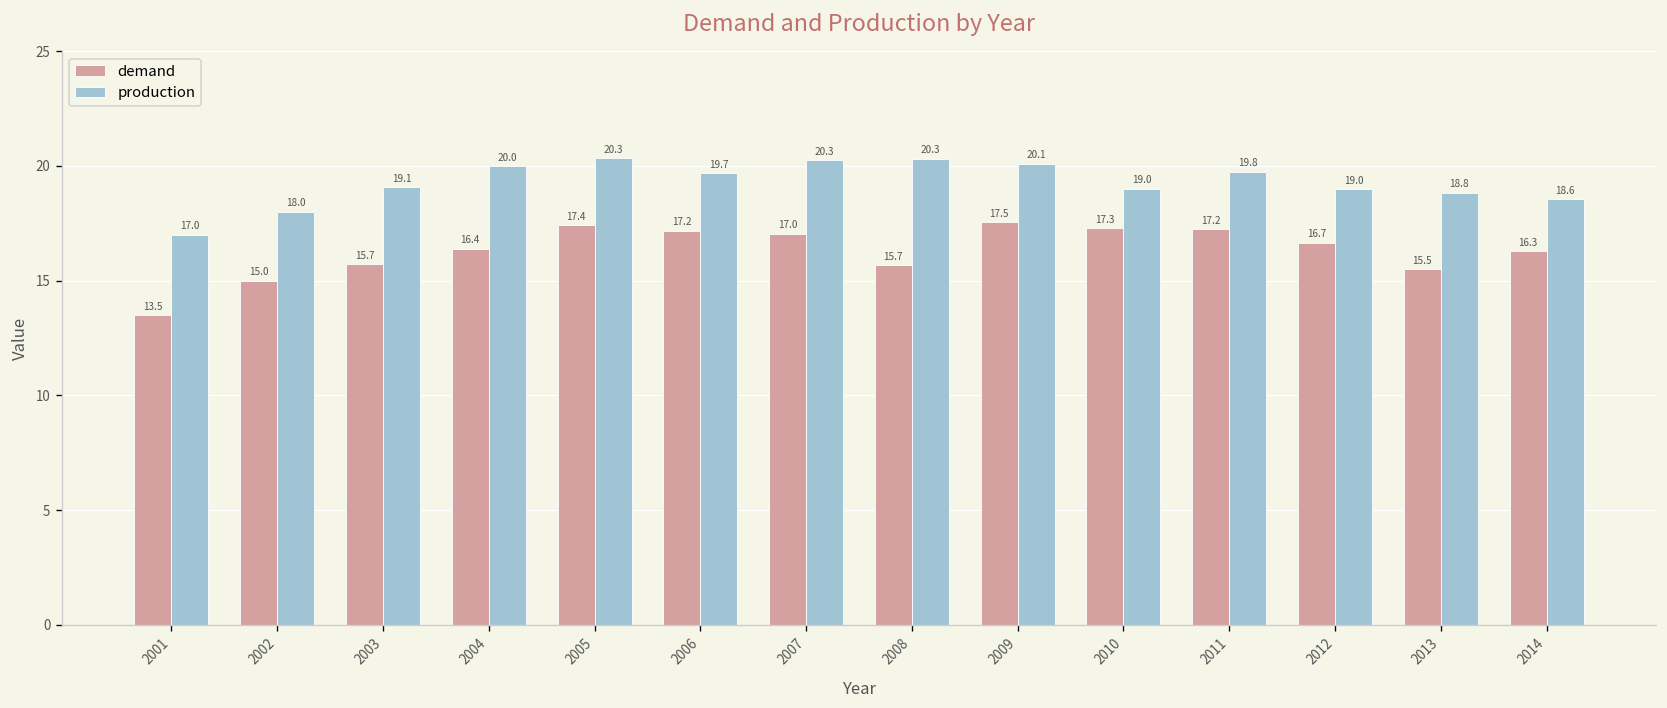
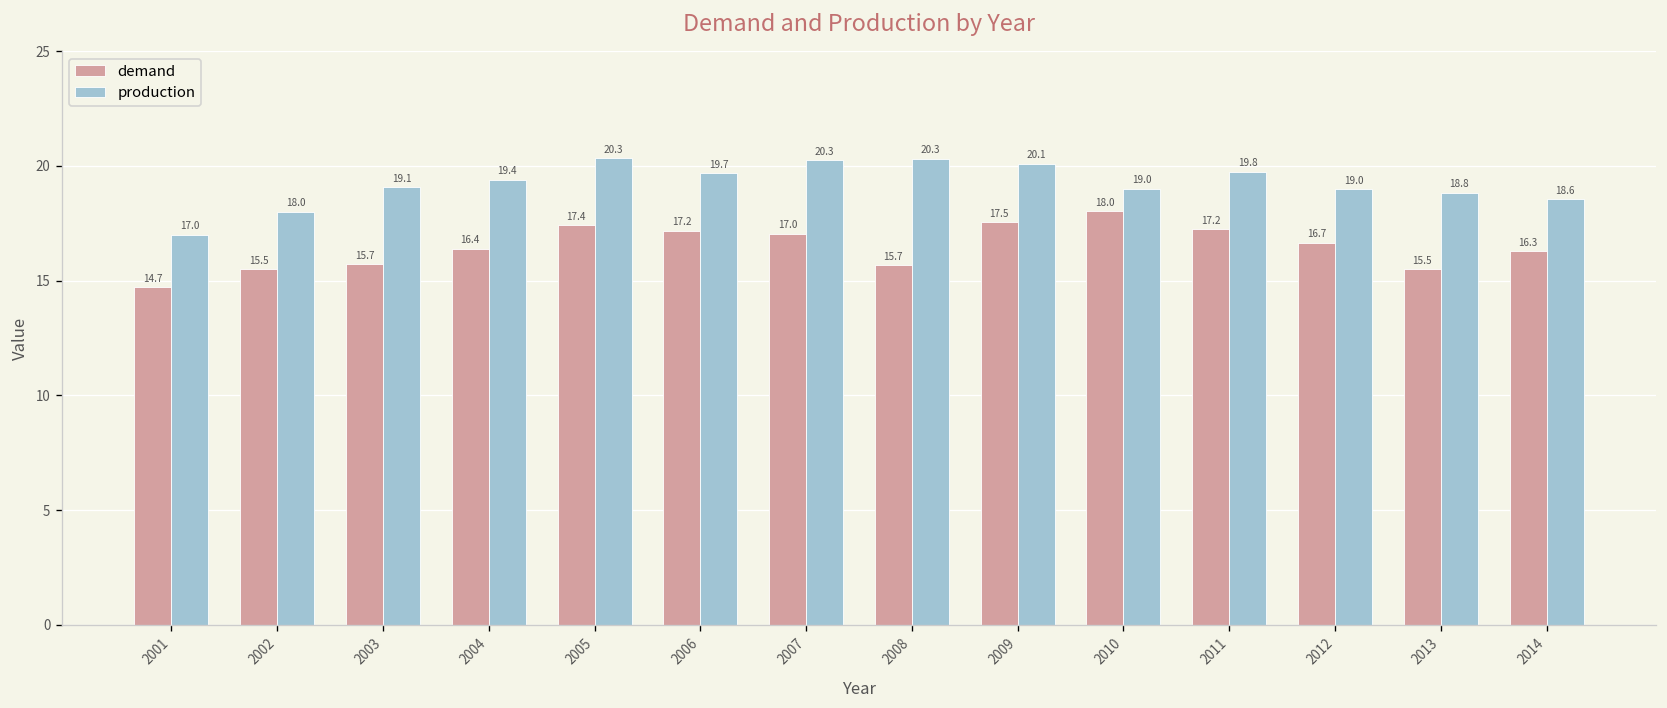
demand, 2001: 13.5 -> 14.7
demand, 2002: 15.0 -> 15.5
production, 2004: 20.0 -> 19.4
demand, 2010: 17.3 -> 18.0
